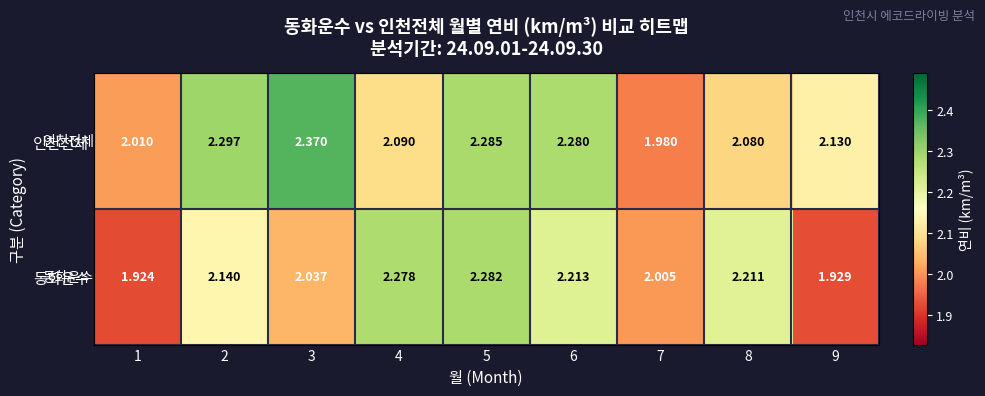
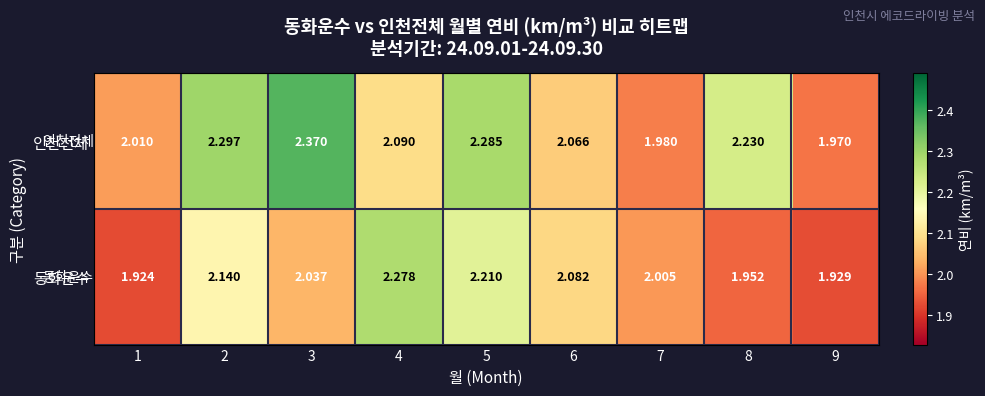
인천전체, 6: 2.280 -> 2.066
인천전체, 8: 2.080 -> 2.230
인천전체, 9: 2.130 -> 1.970
동화운수, 5: 2.282 -> 2.210
동화운수, 6: 2.213 -> 2.082
동화운수, 8: 2.211 -> 1.952
